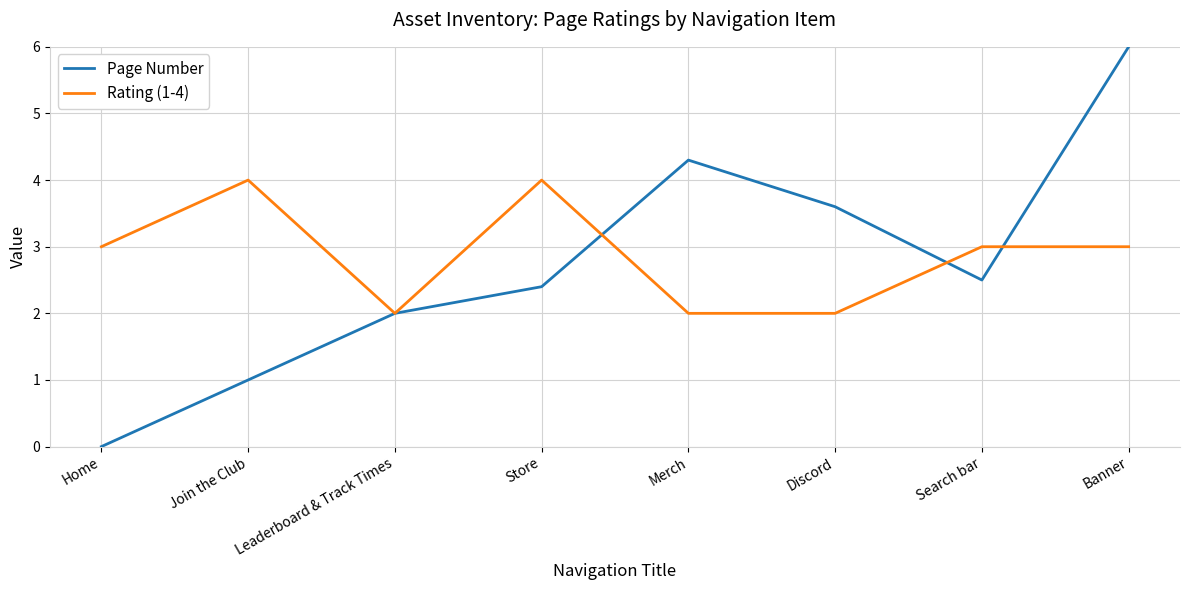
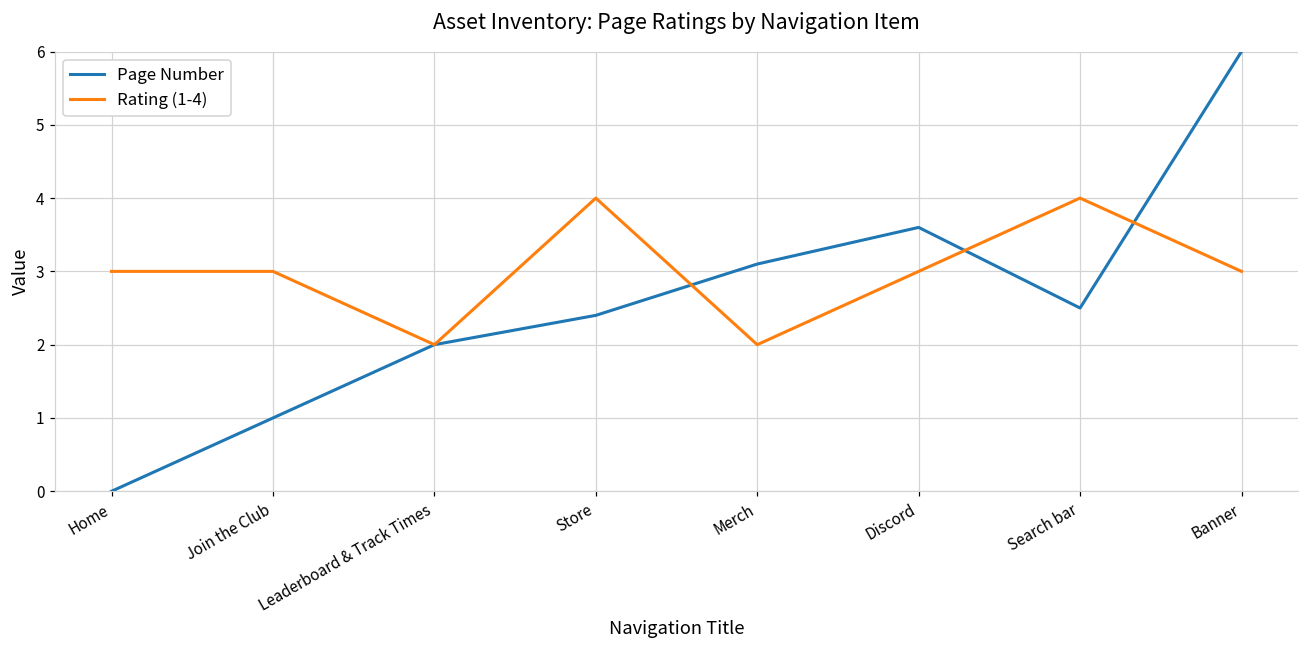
Rating (1-4), Join the Club: 4 -> 3
Page Number, Merch: 4.3 -> 3.1
Rating (1-4), Discord: 2 -> 3
Rating (1-4), Search bar: 3 -> 4
